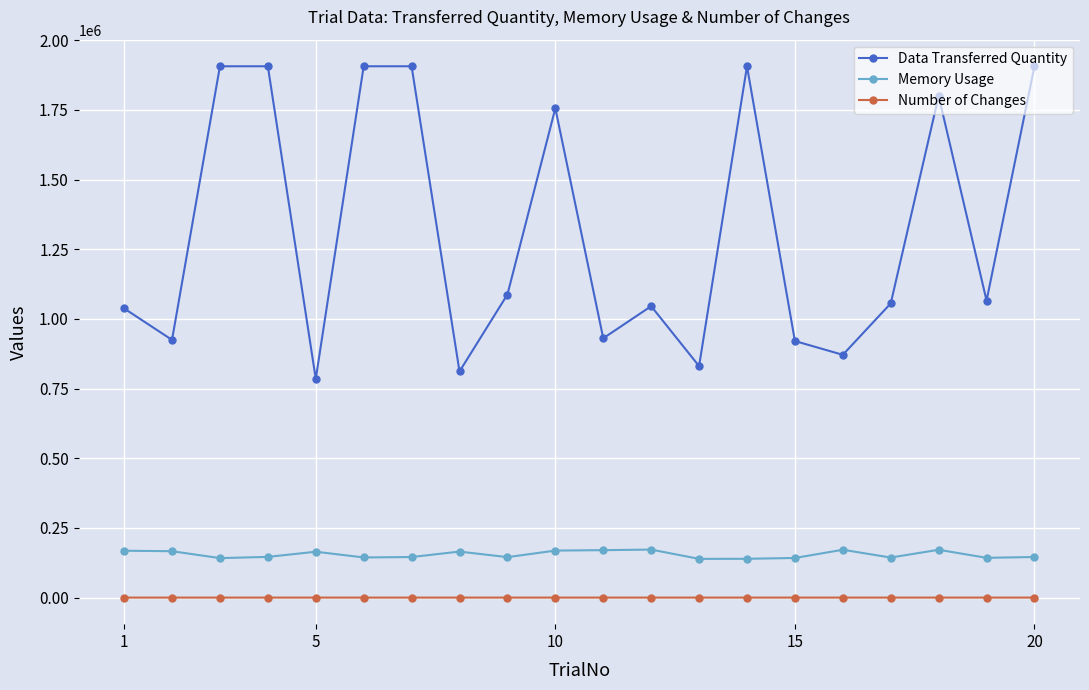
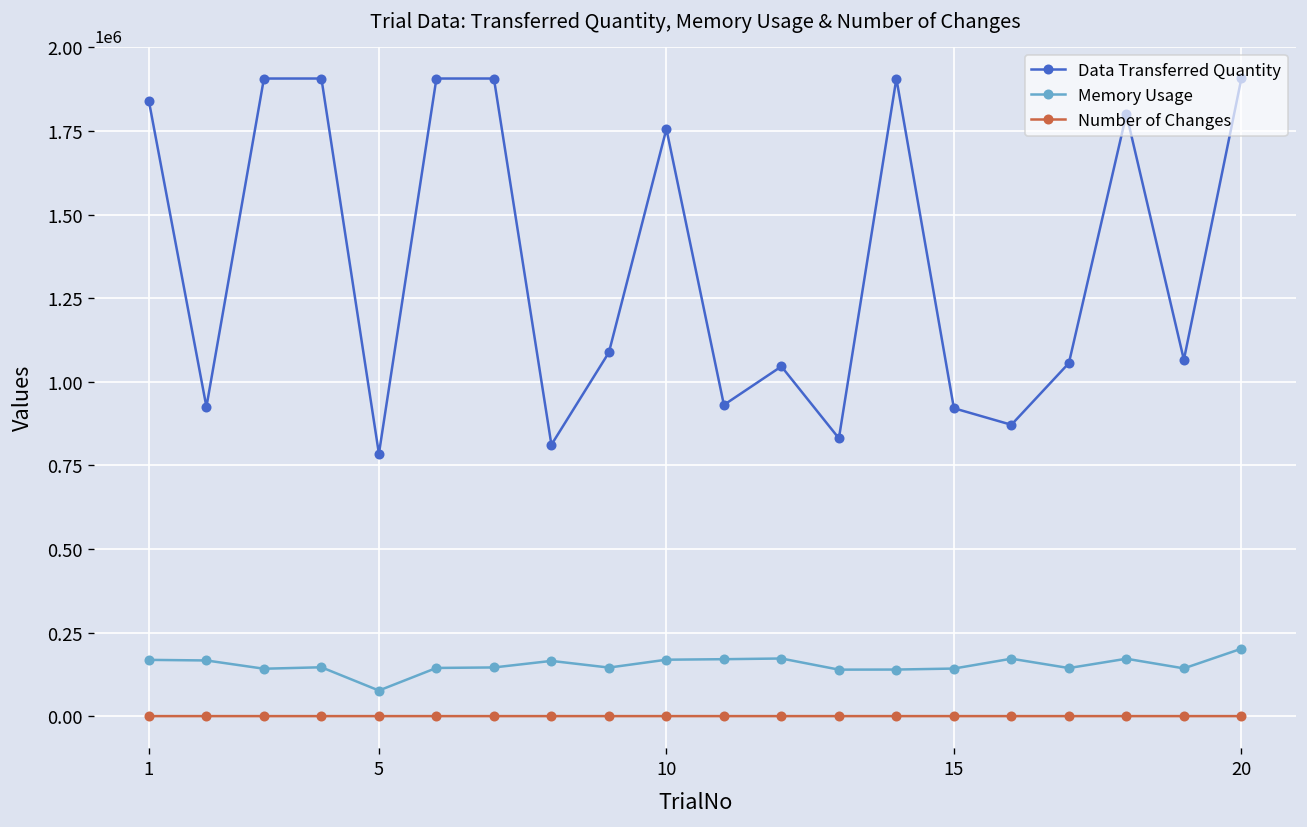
Data Transferred Quantity, 1: 1040000 -> 1840000
Memory Usage, 5: 160000 -> 80000
Memory Usage, 20: 150000 -> 200000
